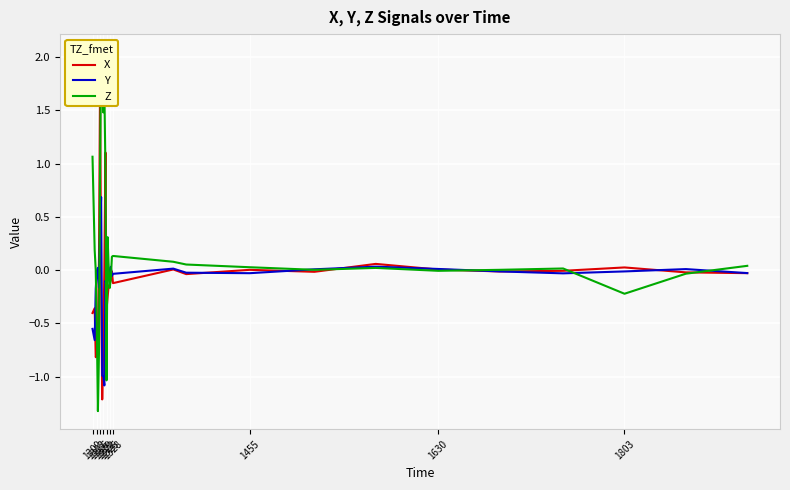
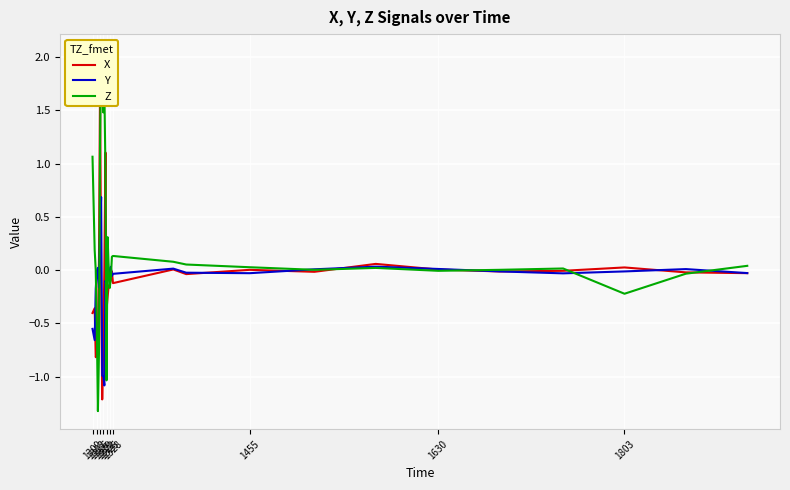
Z, 1316: 0.95 -> 1.19
